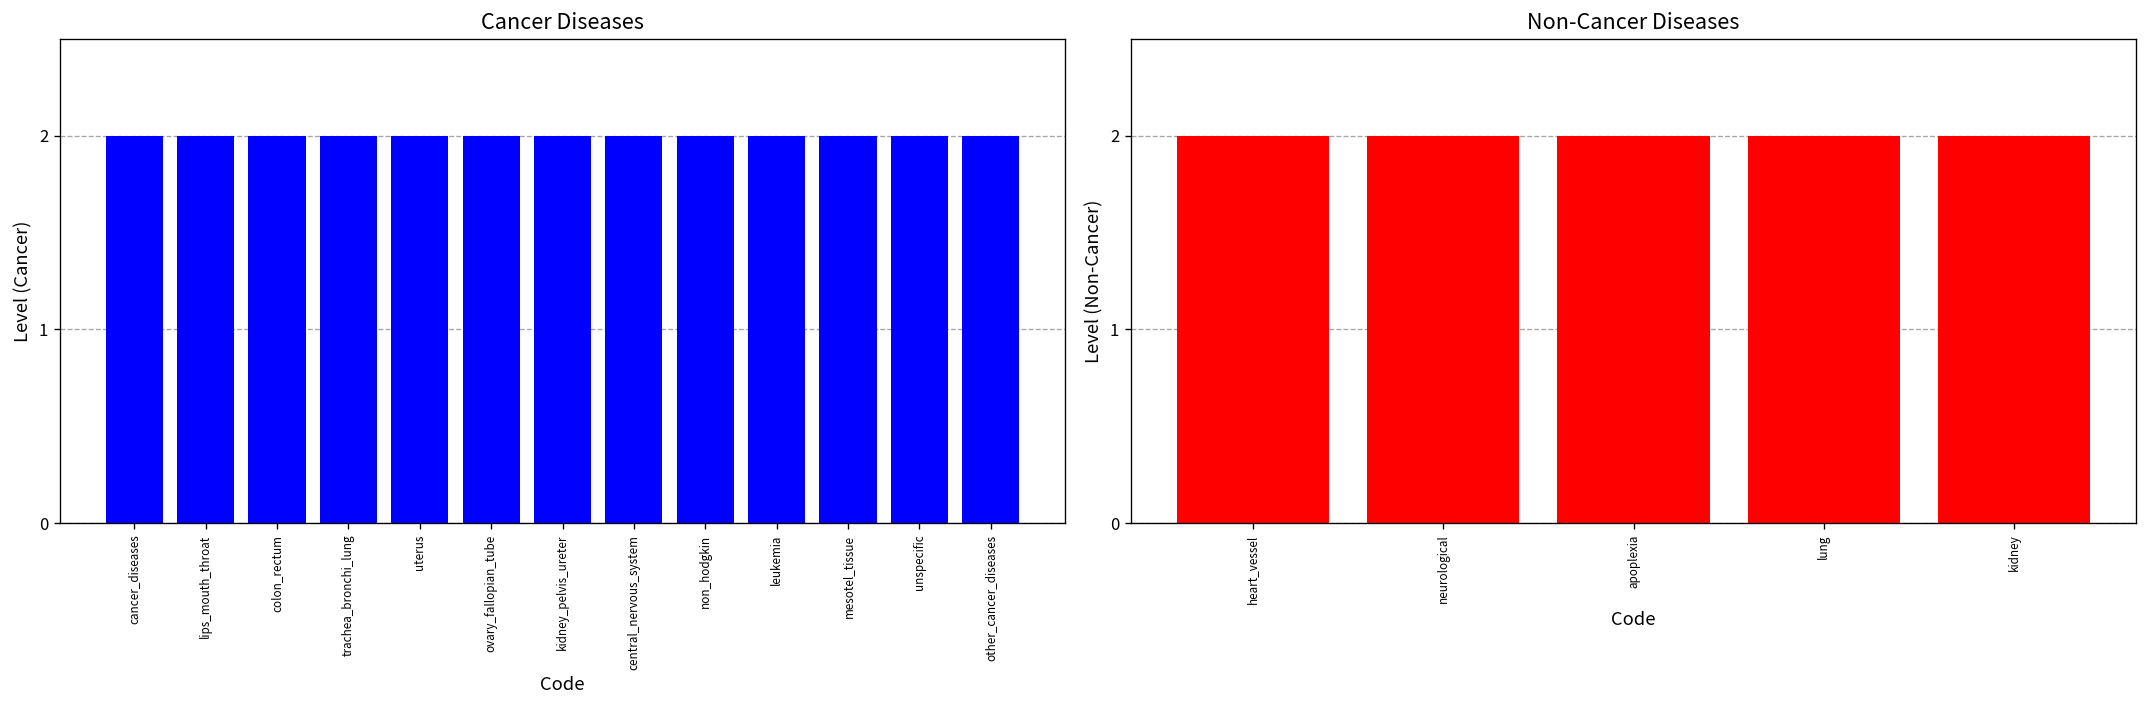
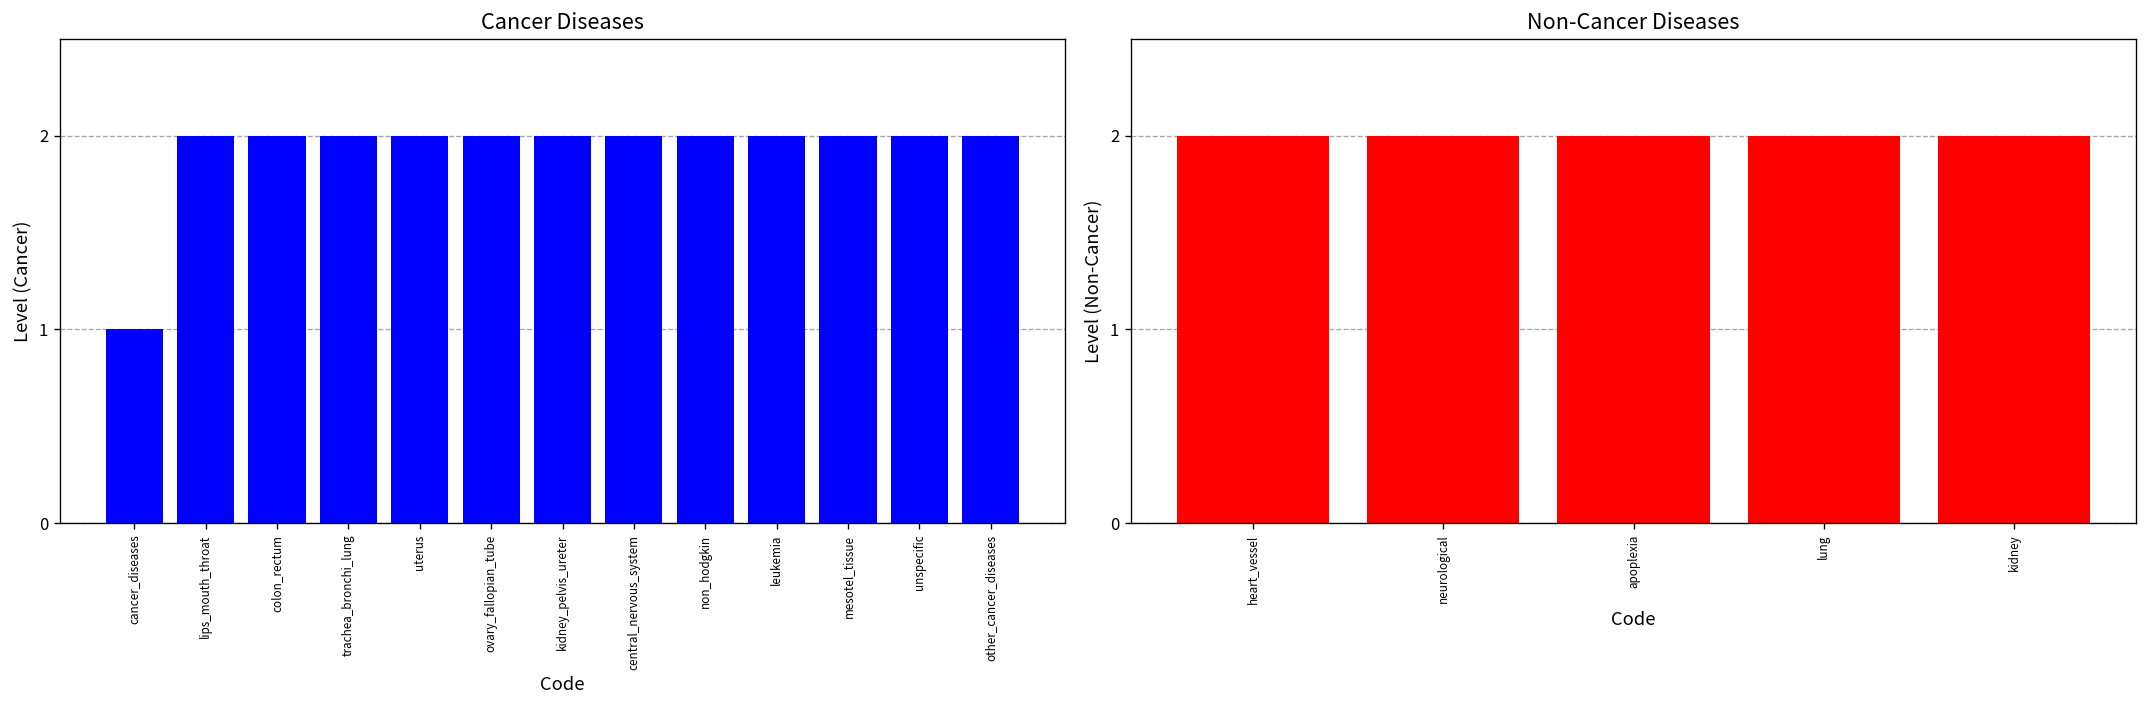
Cancer Diseases, cancer_diseases: 2 -> 1
